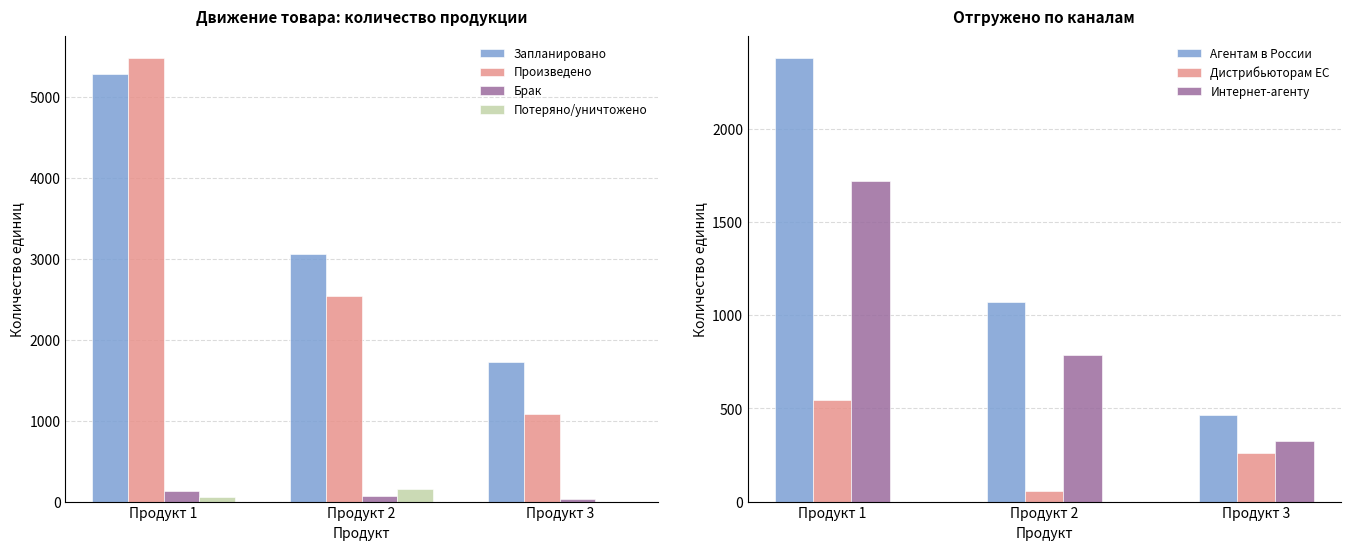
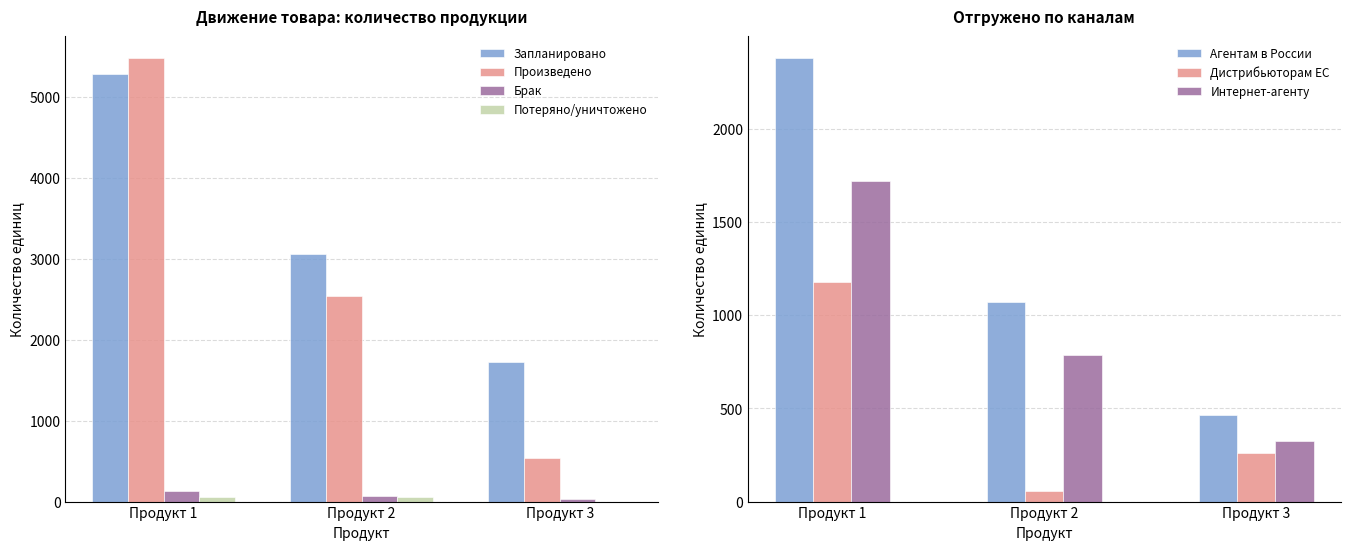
Движение товара: количество продукции, Потеряно/уничтожено, Продукт 2: 200 -> 100
Движение товара: количество продукции, Произведено, Продукт 3: 1100 -> 500
Отгружено по каналам, Дистрибьюторам ЕС, Продукт 1: 540 -> 1180
